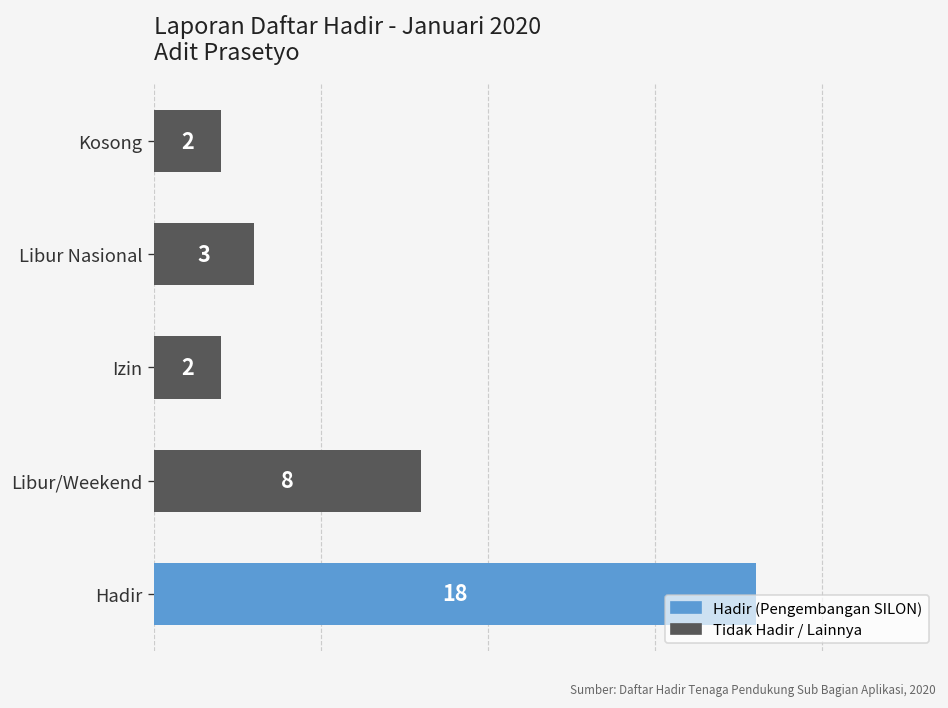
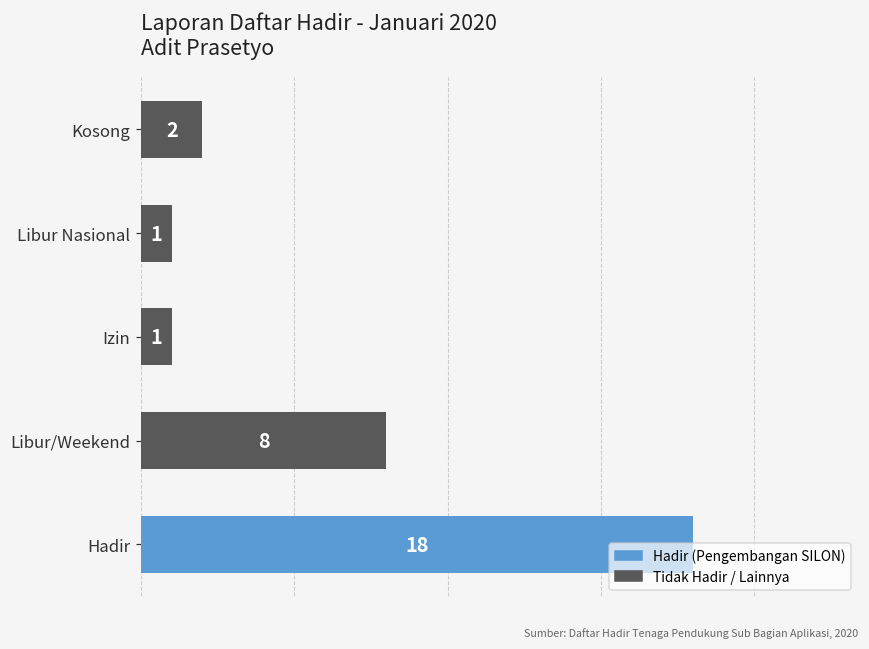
Libur Nasional: 3 -> 1
Izin: 2 -> 1
